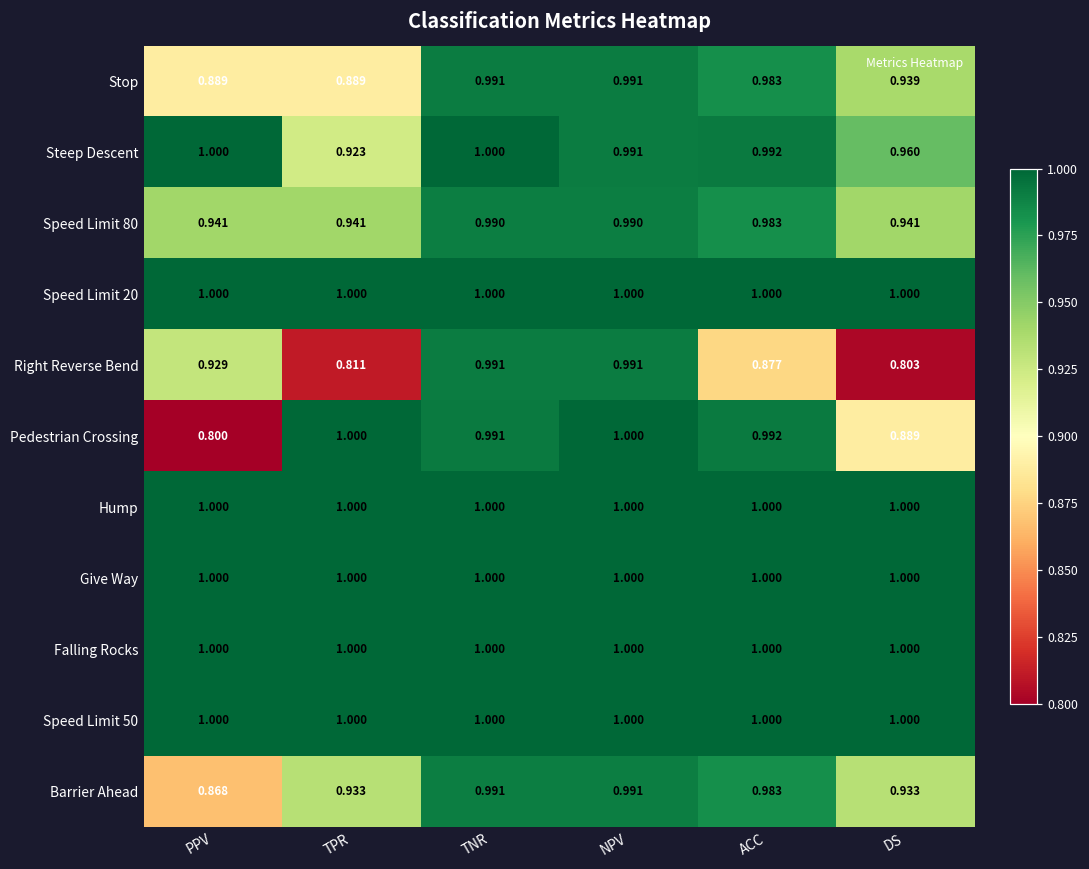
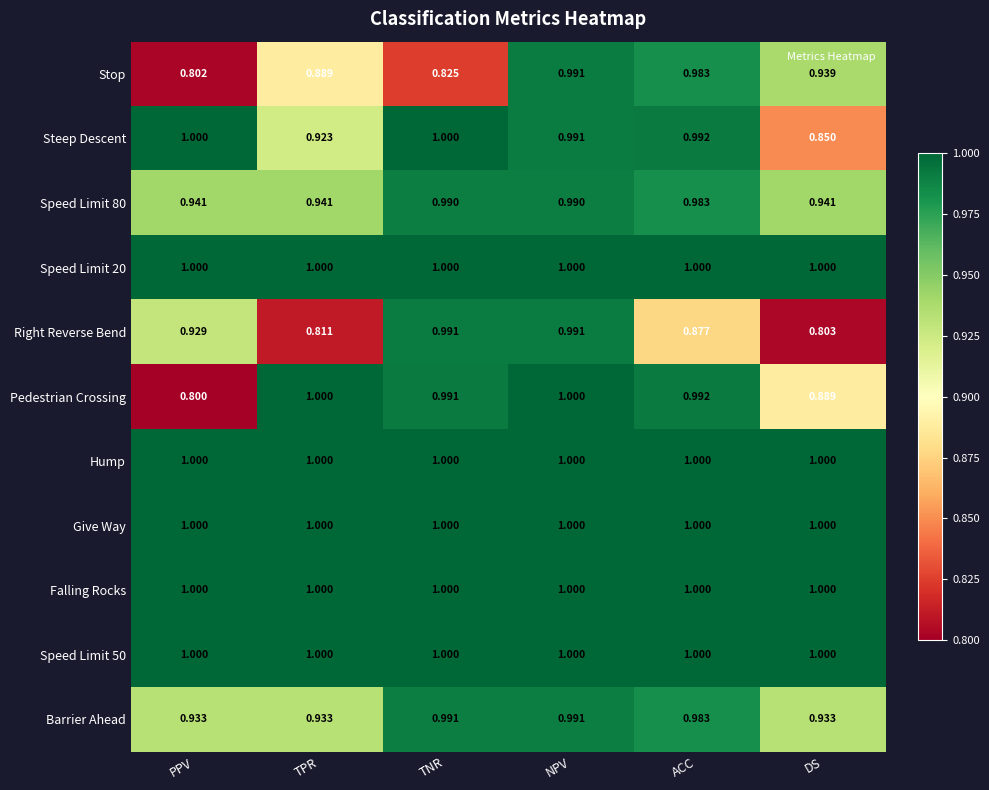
Stop, PPV: 0.889 -> 0.802
Stop, TNR: 0.991 -> 0.825
Steep Descent, DS: 0.960 -> 0.850
Barrier Ahead, PPV: 0.868 -> 0.933
